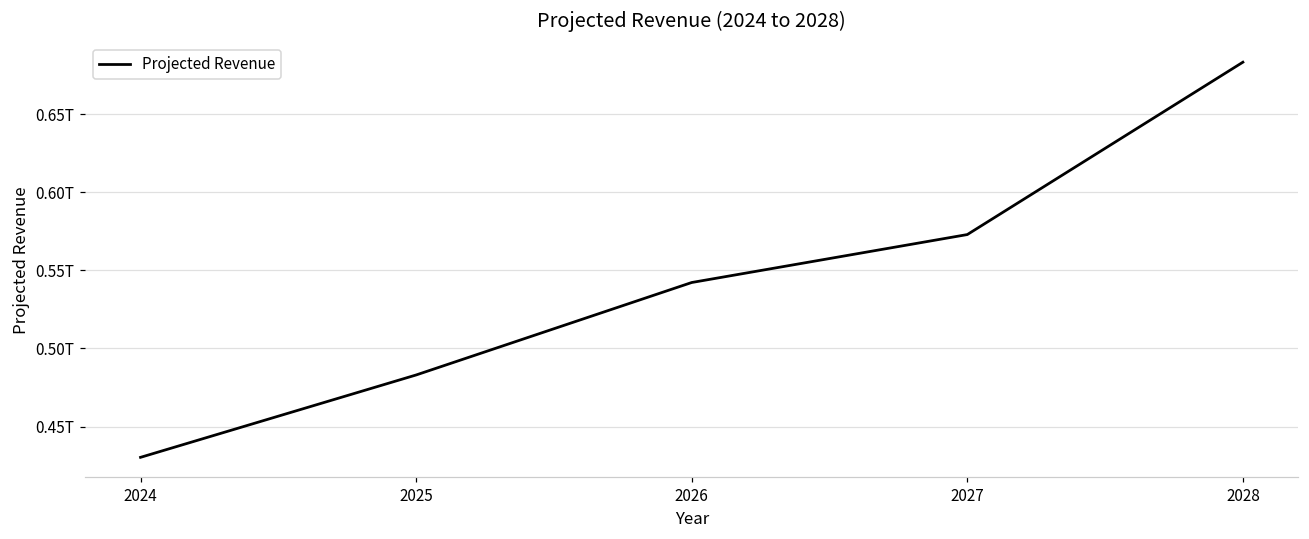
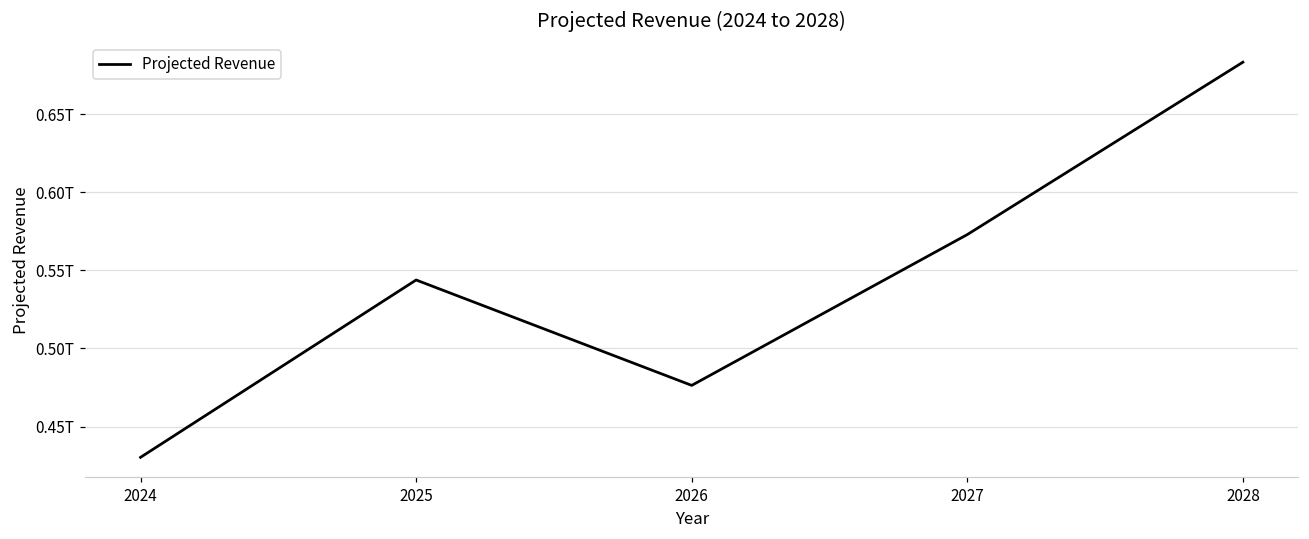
2025: 0.483T -> 0.544T
2026: 0.542T -> 0.476T
